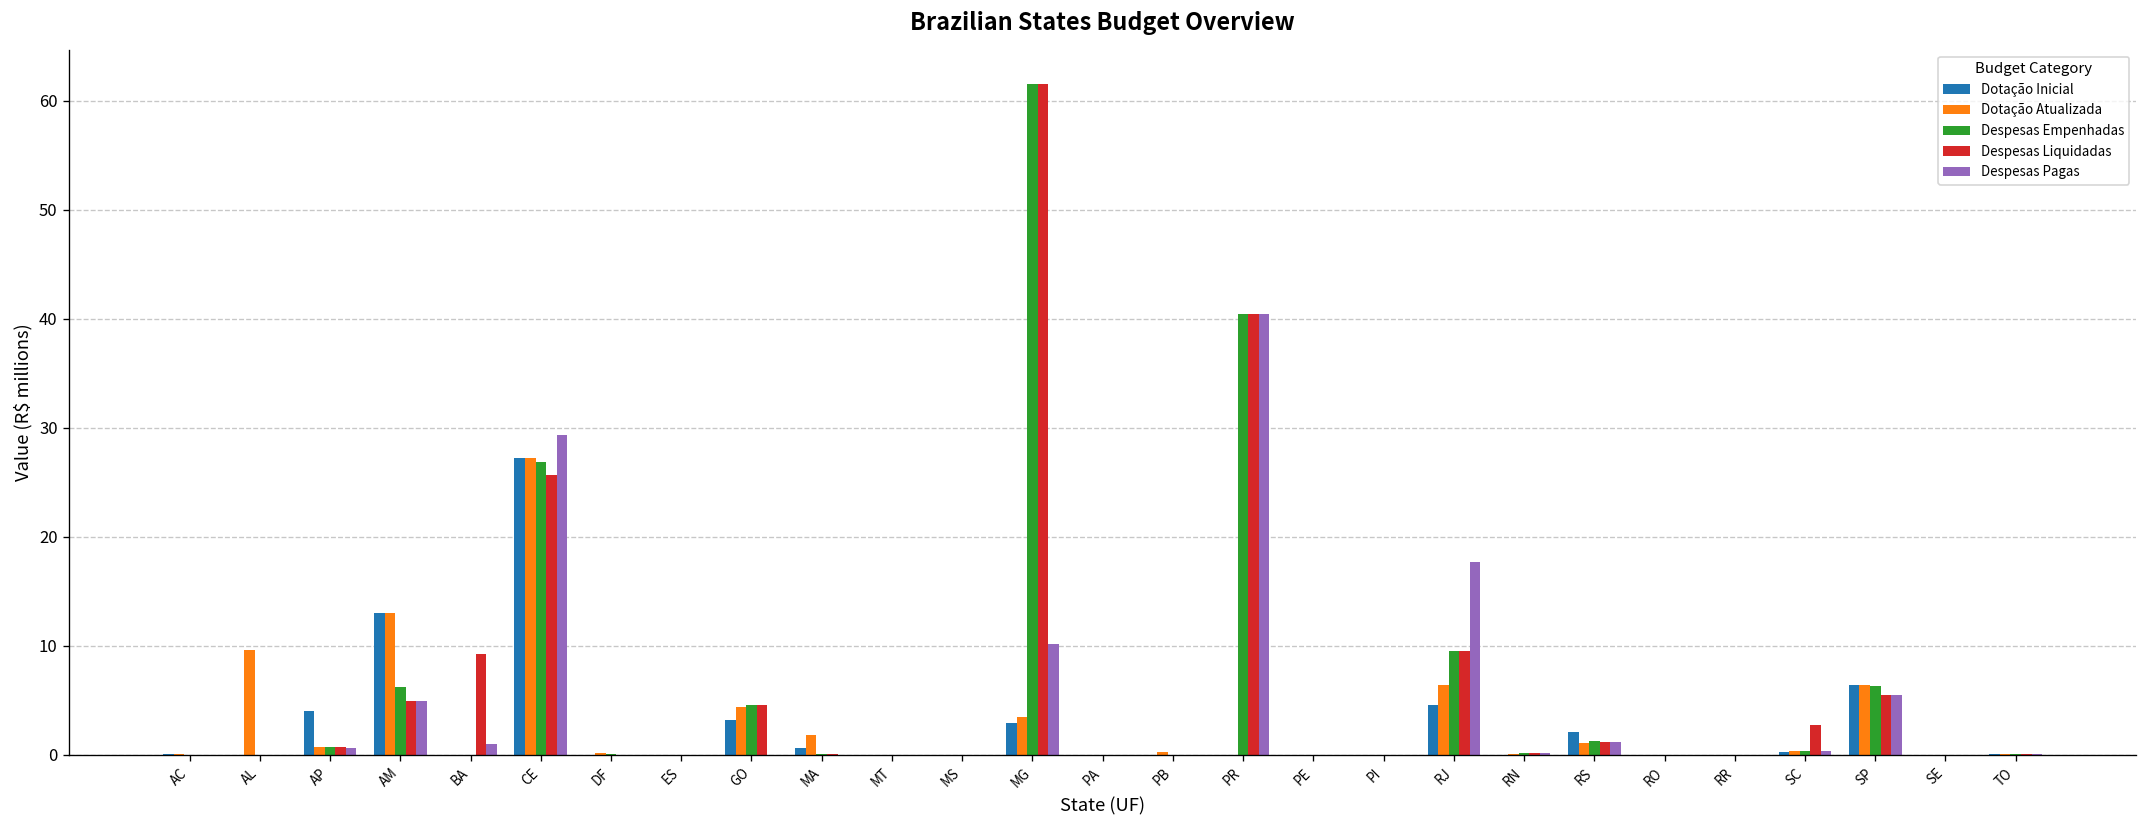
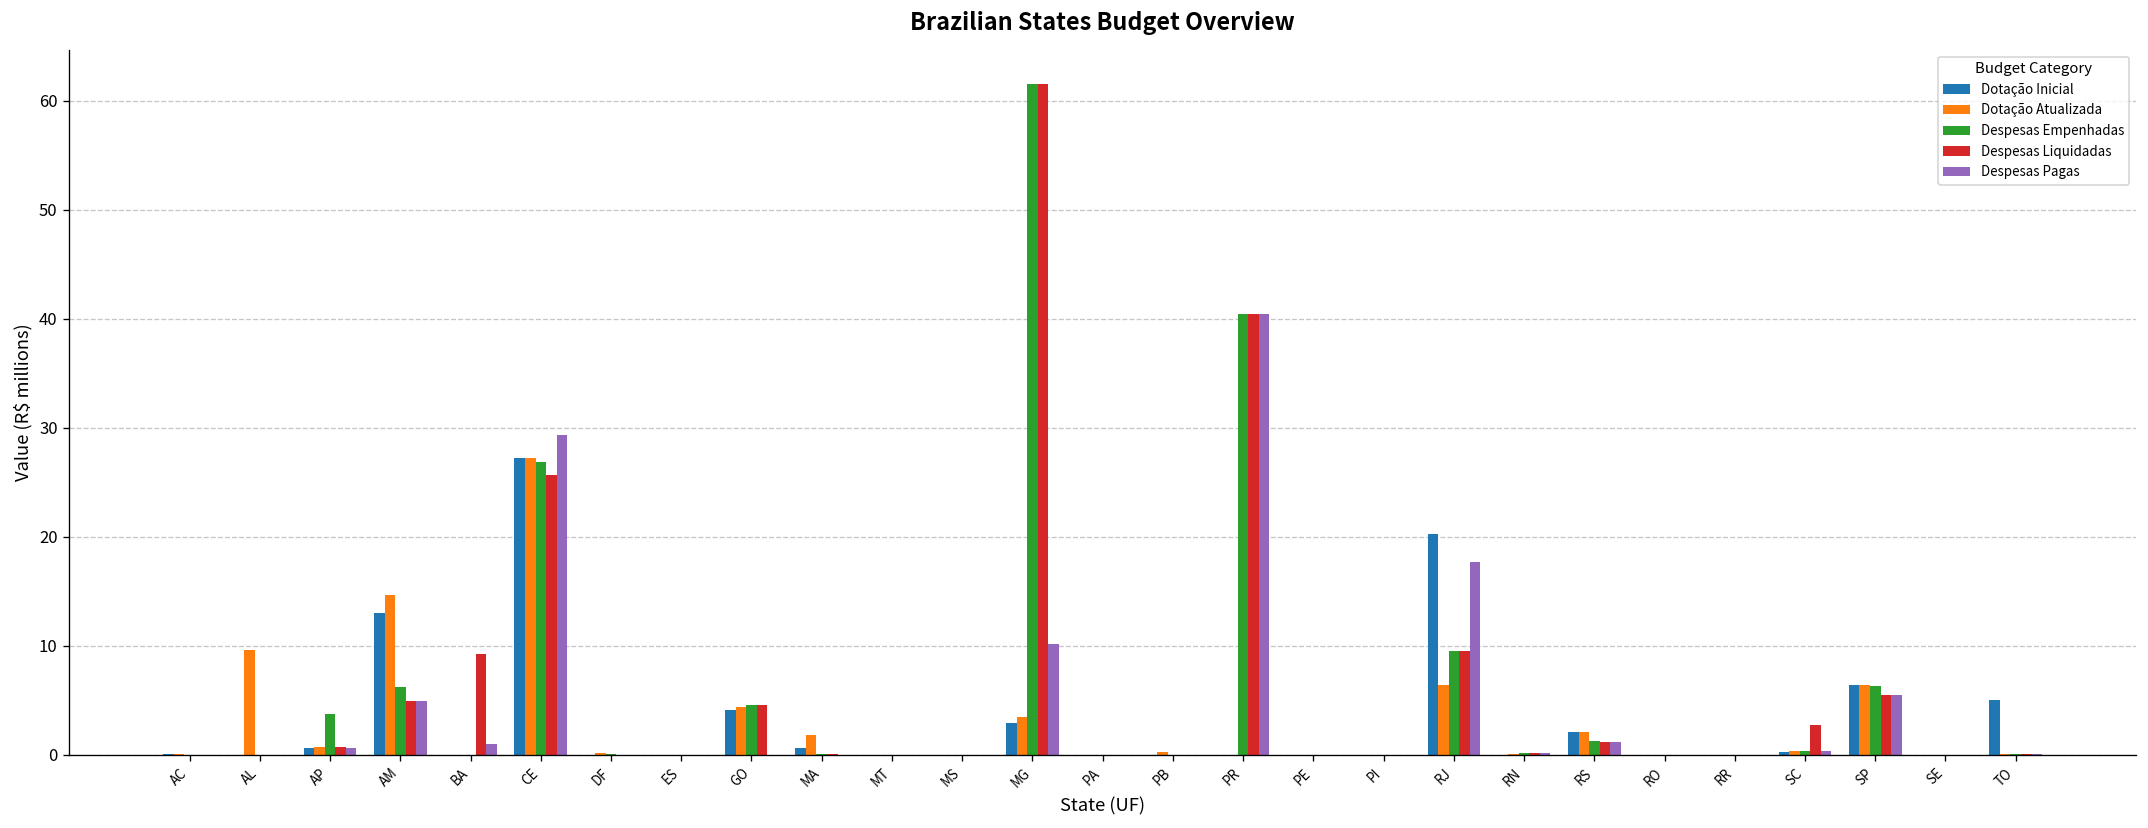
Dotação Inicial, AP: 4 -> 1
Despesas Empenhadas, AP: 1 -> 4
Dotação Atualizada, AM: 13 -> 15
Dotação Inicial, GO: 3 -> 4
Dotação Inicial, RJ: 5 -> 20
Dotação Atualizada, RS: 1 -> 2
Dotação Inicial, TO: 0 -> 5
